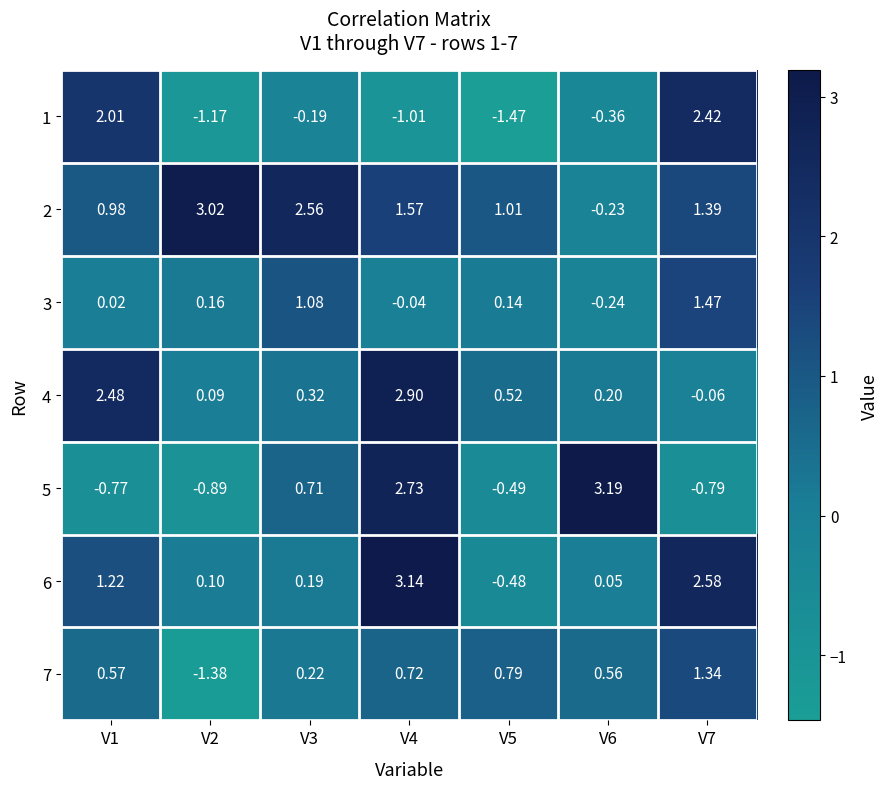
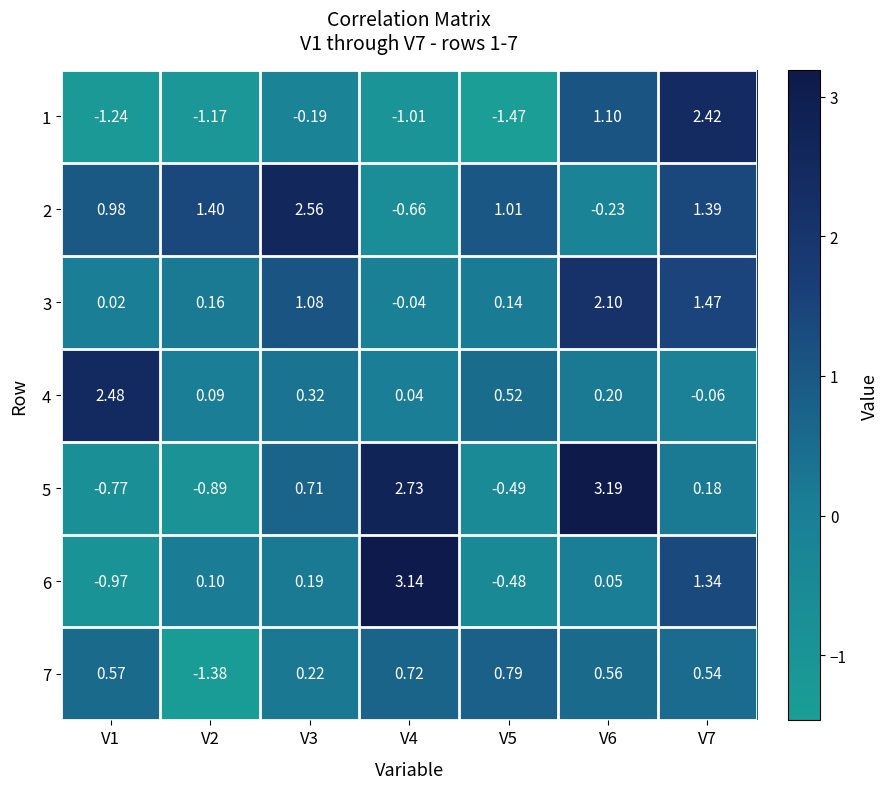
1, V1: 2.01 -> -1.24
1, V6: -0.36 -> 1.10
2, V2: 3.02 -> 1.40
2, V4: 1.57 -> -0.66
3, V6: -0.24 -> 2.10
4, V4: 2.90 -> 0.04
5, V7: -0.79 -> 0.18
6, V1: 1.22 -> -0.97
6, V7: 2.58 -> 1.34
7, V7: 1.34 -> 0.54
